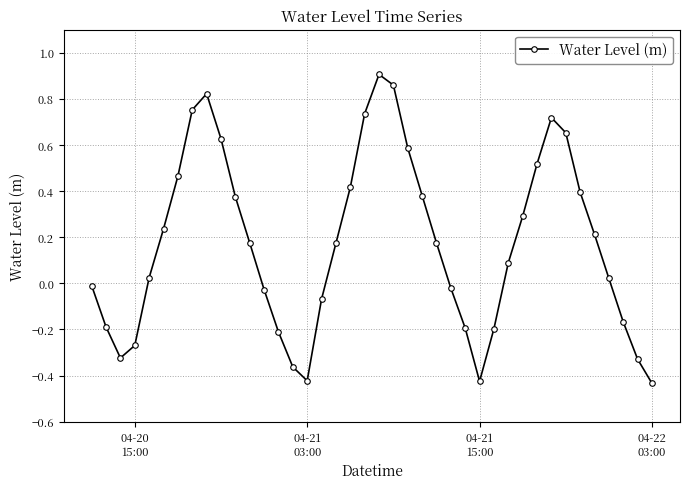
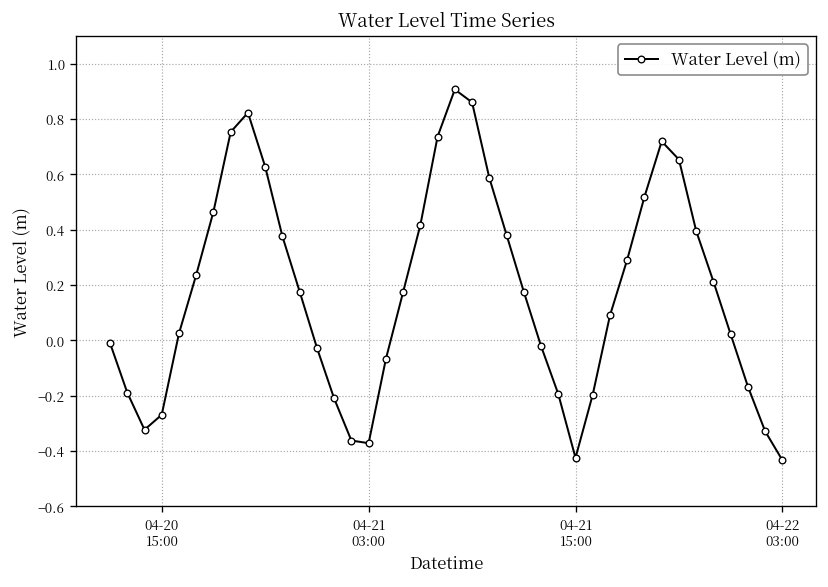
04-21 03:00: -0.42 -> -0.37
